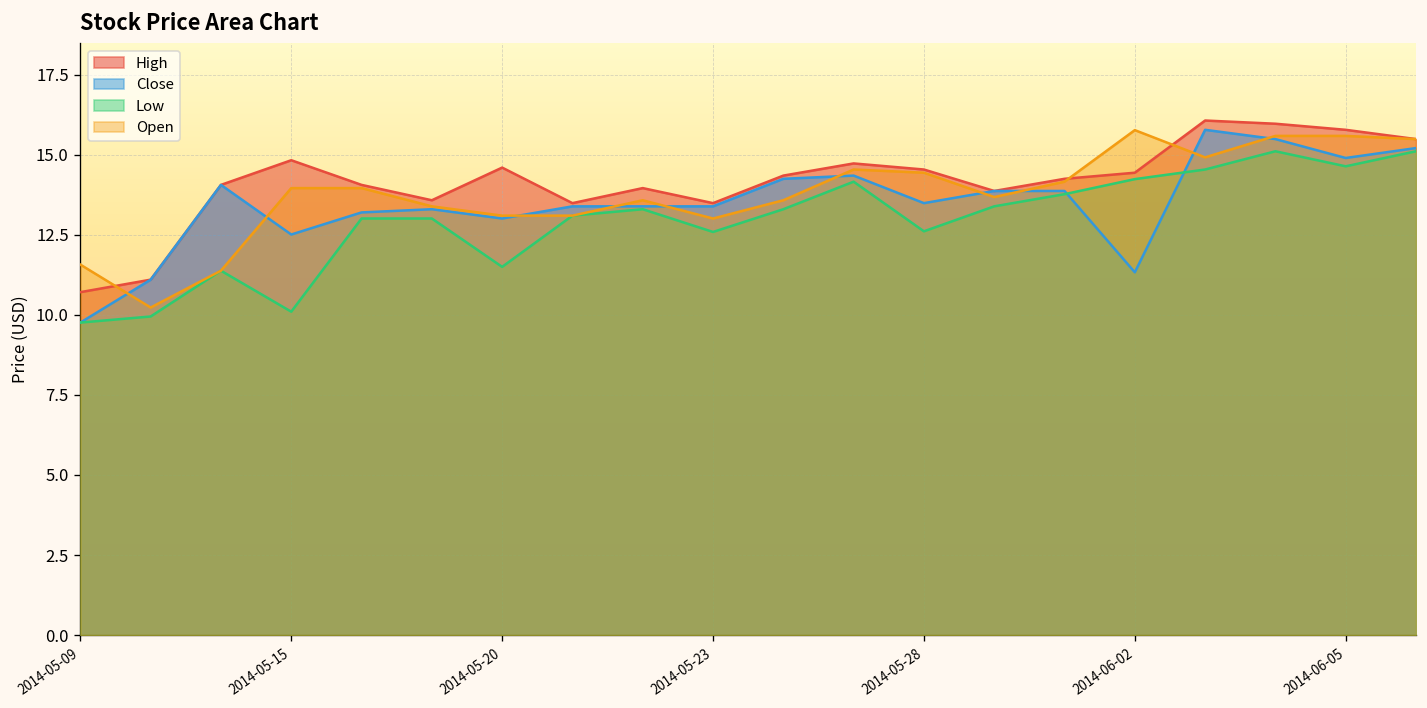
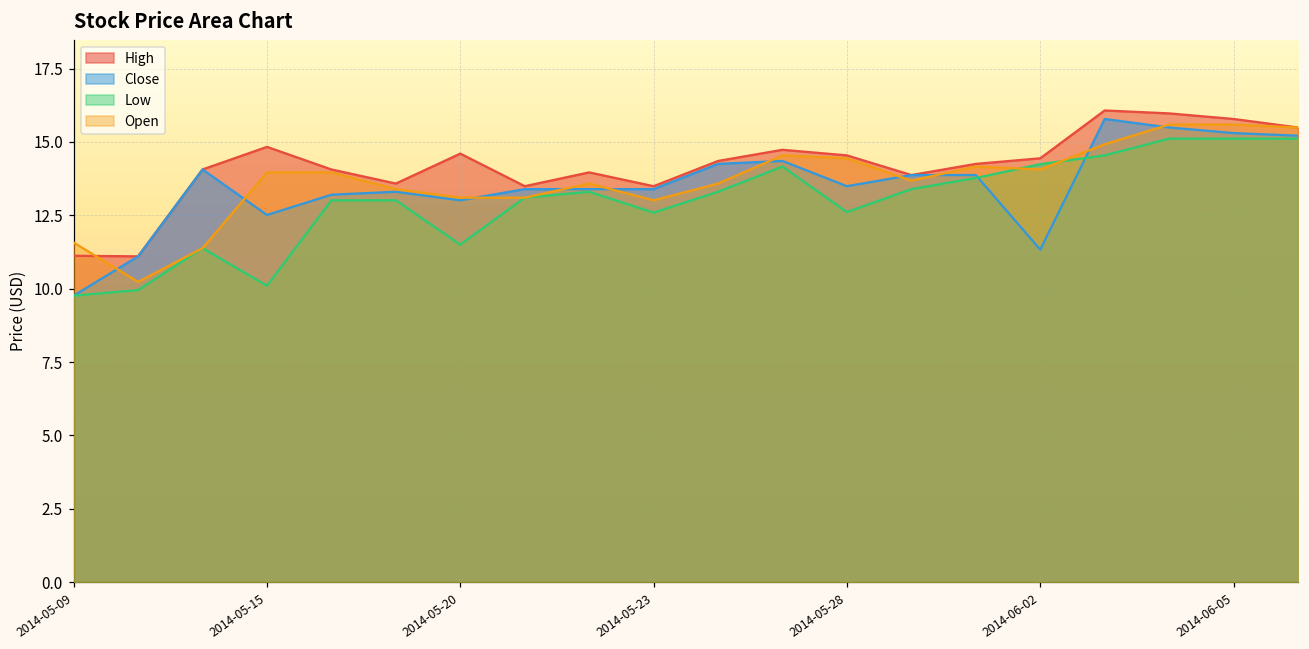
High, 2014-05-09: 10.7 -> 11.1
Open, 2014-06-02: 15.8 -> 14.1
Close, 2014-06-05: 14.9 -> 15.3
Low, 2014-06-05: 14.6 -> 15.1
